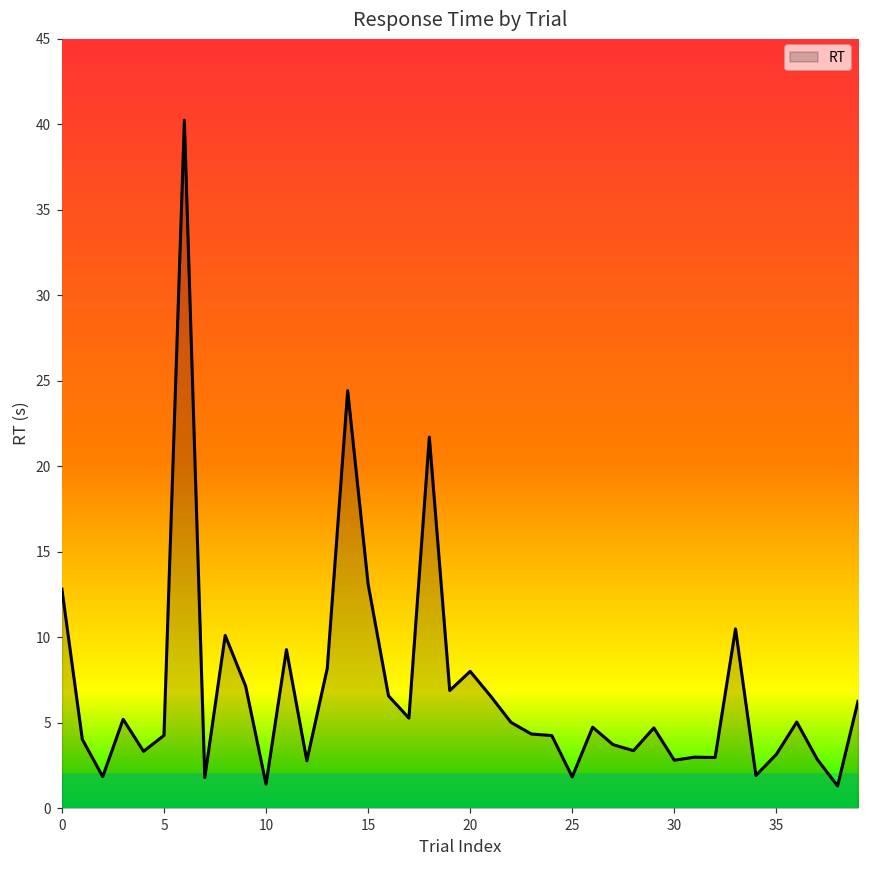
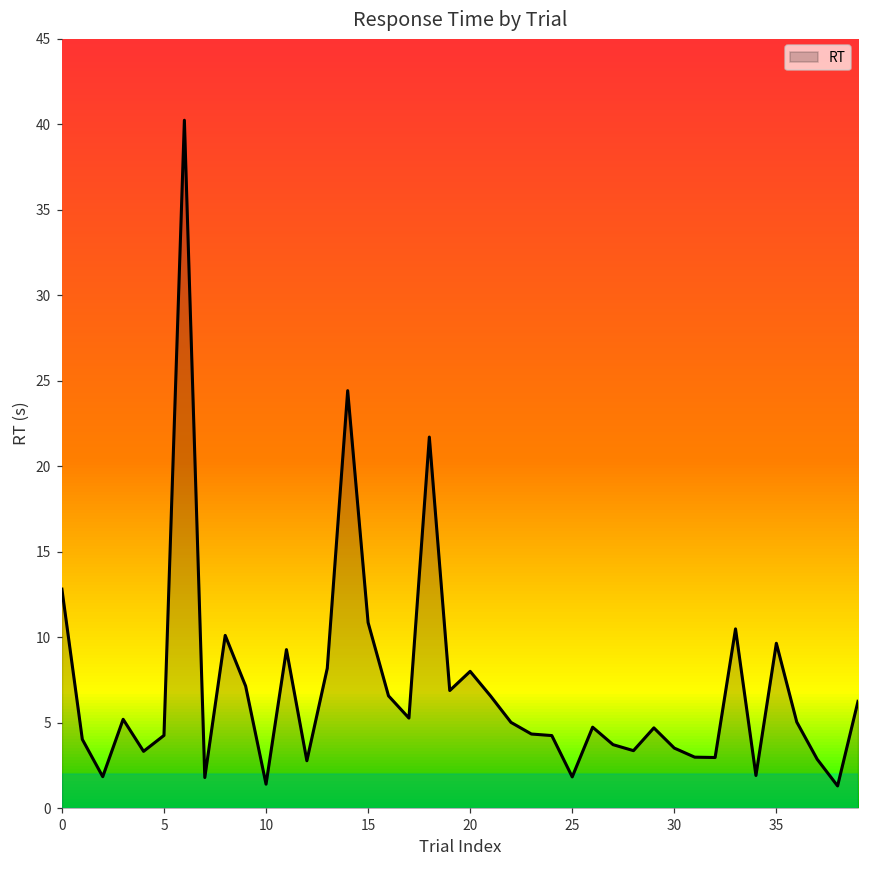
15: 13.1 -> 10.9
30: 2.8 -> 3.5
35: 3.1 -> 9.6
